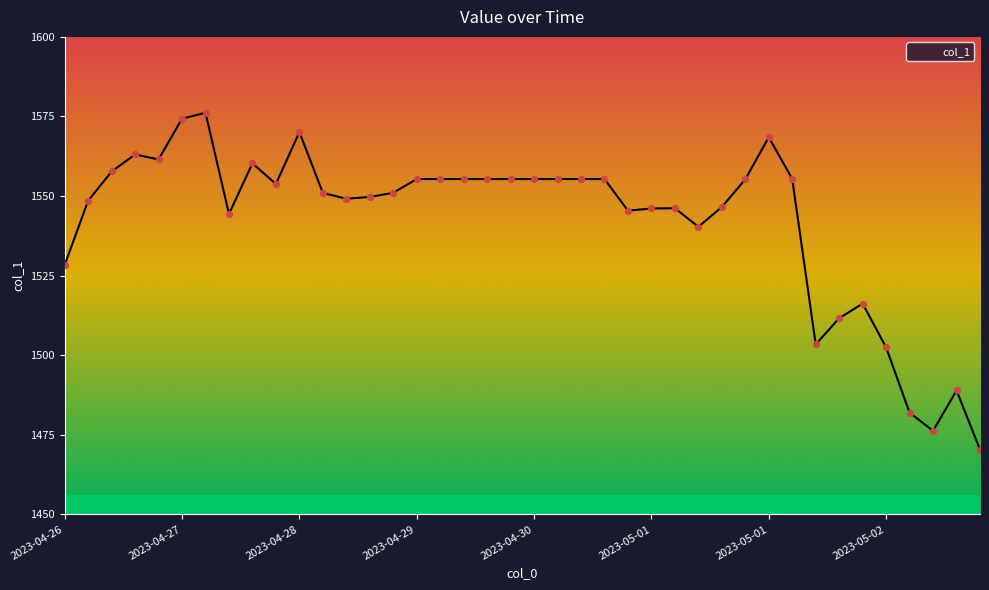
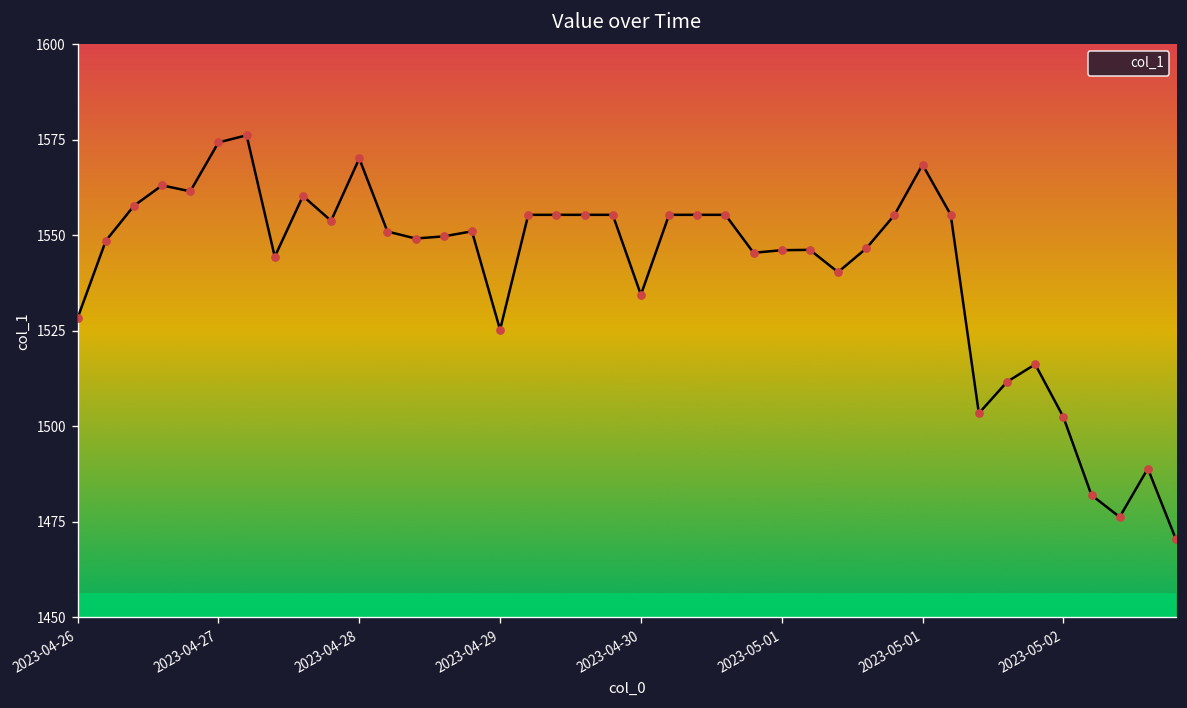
2023-04-29: 1555 -> 1525
2023-04-30: 1555 -> 1534
